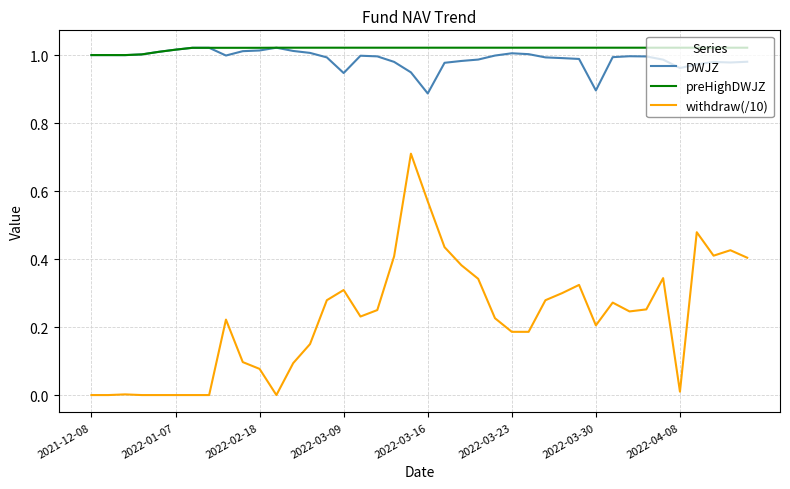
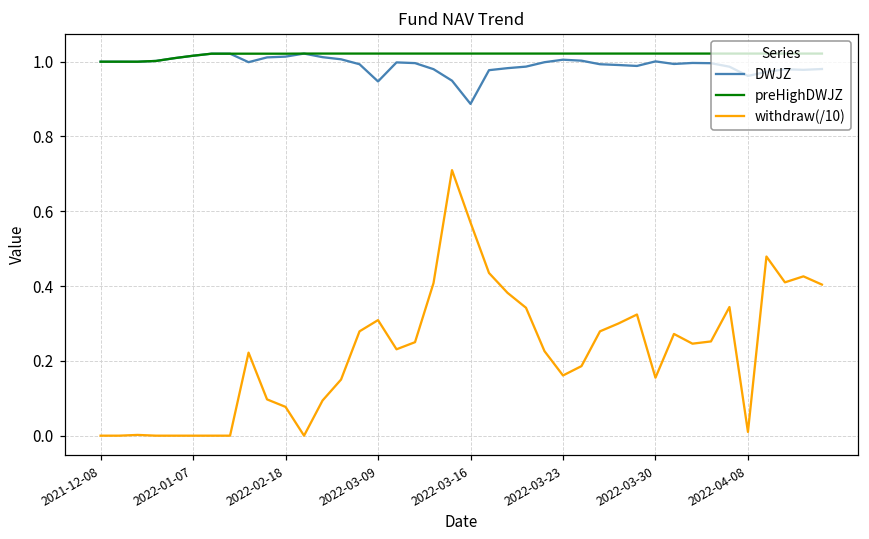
withdraw(/10), 2022-03-23: 0.19 -> 0.16
DWJZ, 2022-03-30: 0.90 -> 1.00
withdraw(/10), 2022-03-30: 0.21 -> 0.16
